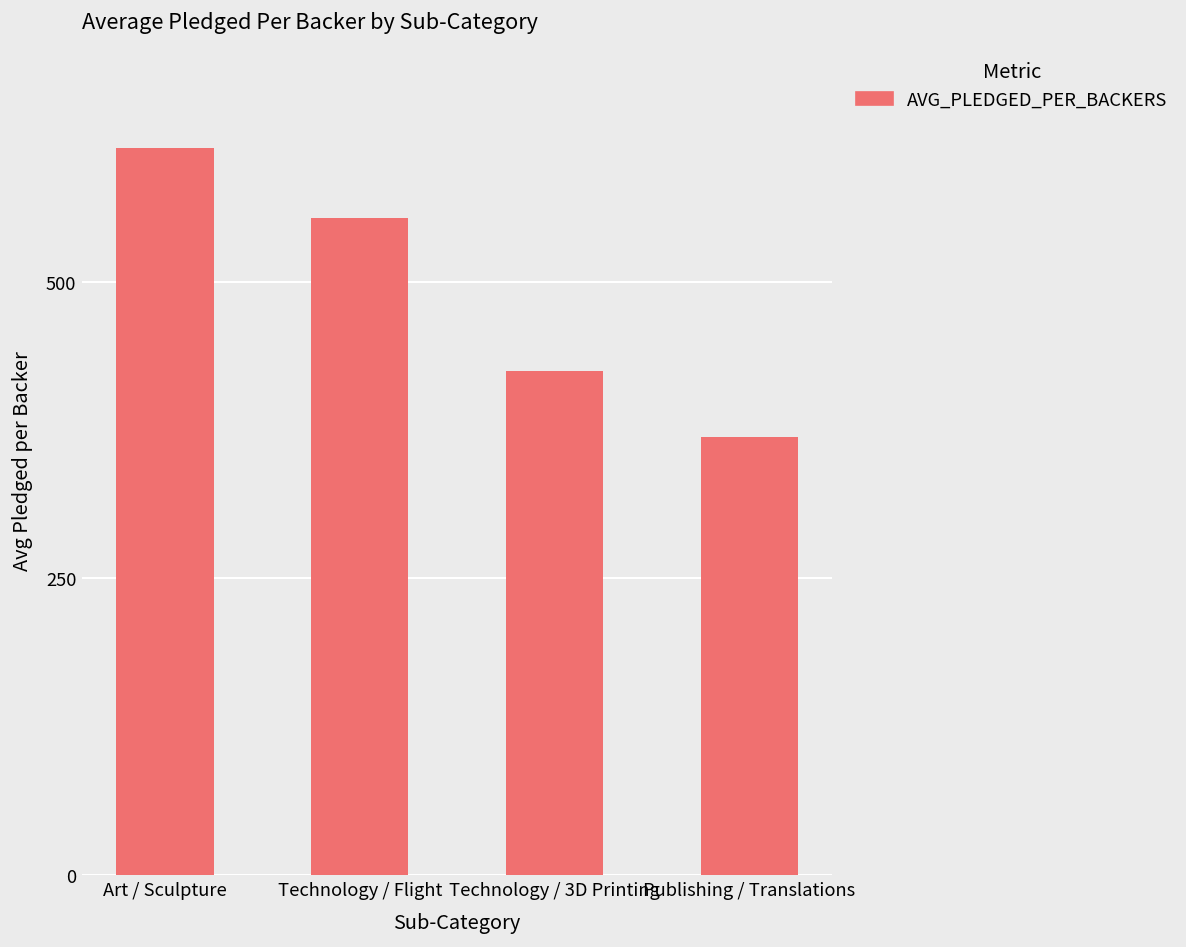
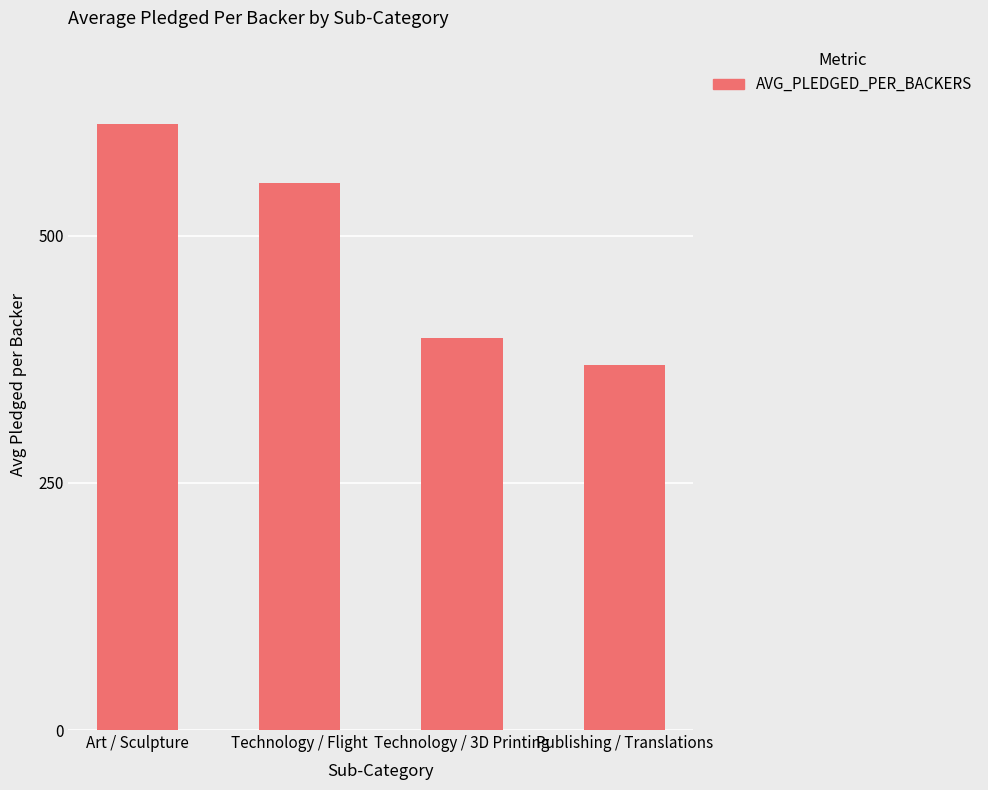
Technology / 3D Printing: 420 -> 400
